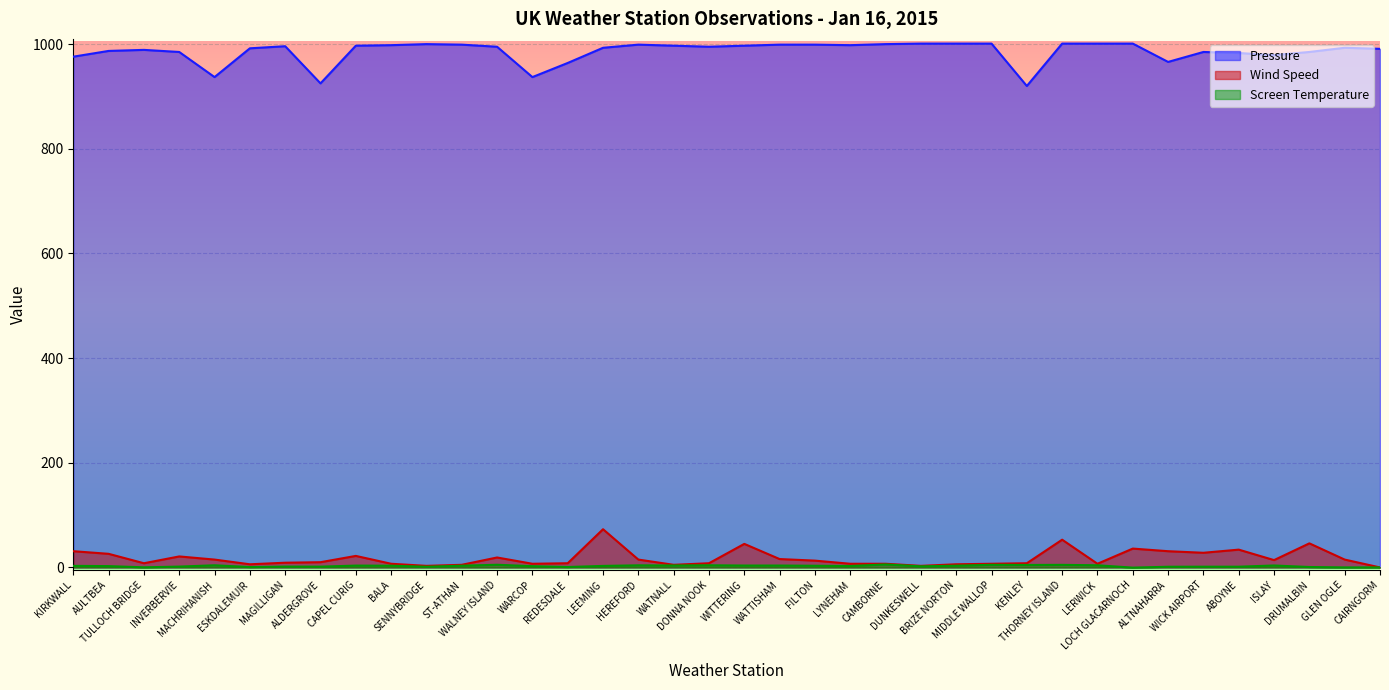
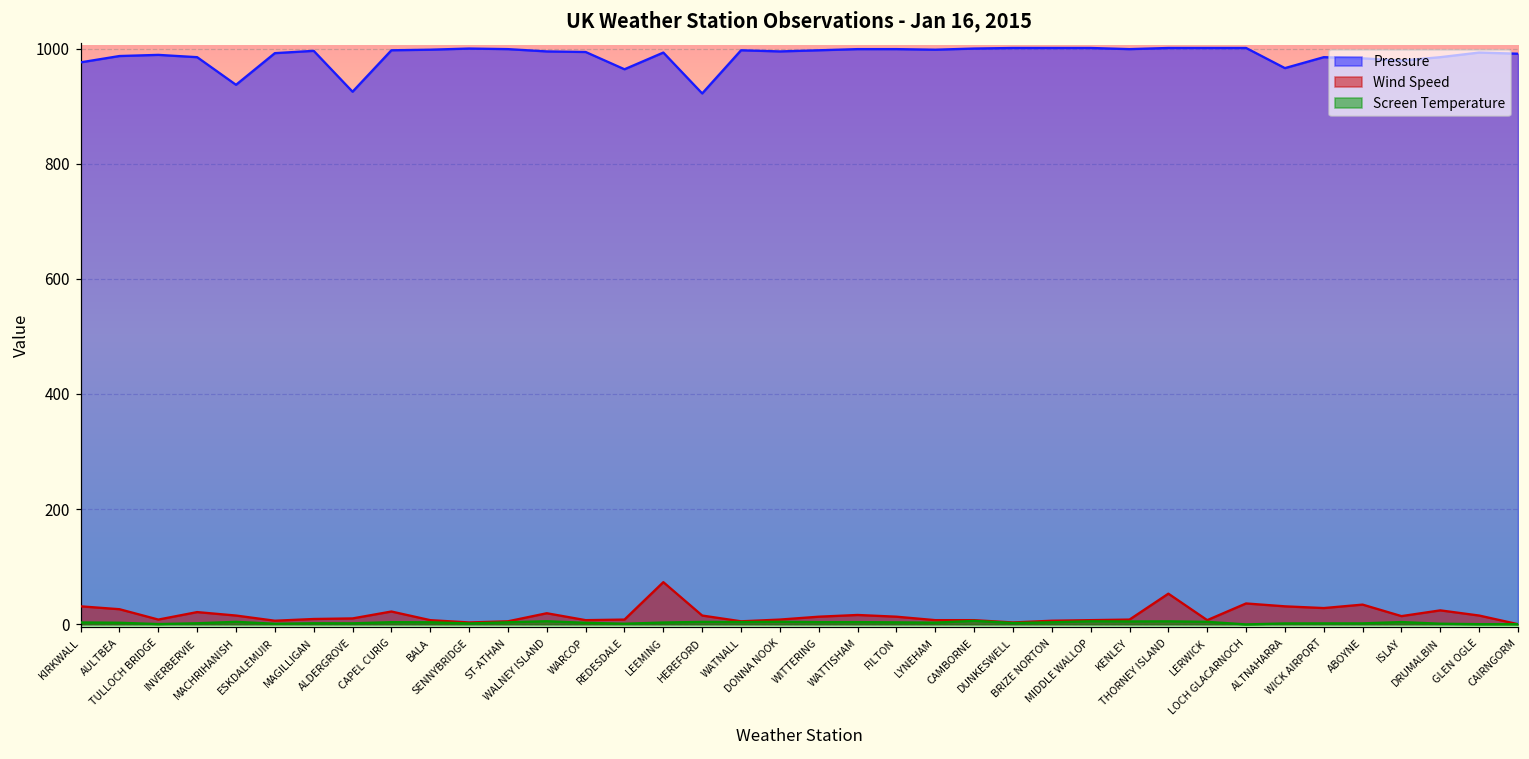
Pressure, WARCOP: 940 -> 990
Pressure, HEREFORD: 1000 -> 920
Wind Speed, WITTERING: 50 -> 10
Pressure, KENLEY: 920 -> 1000
Wind Speed, DRUMALBIN: 50 -> 20
